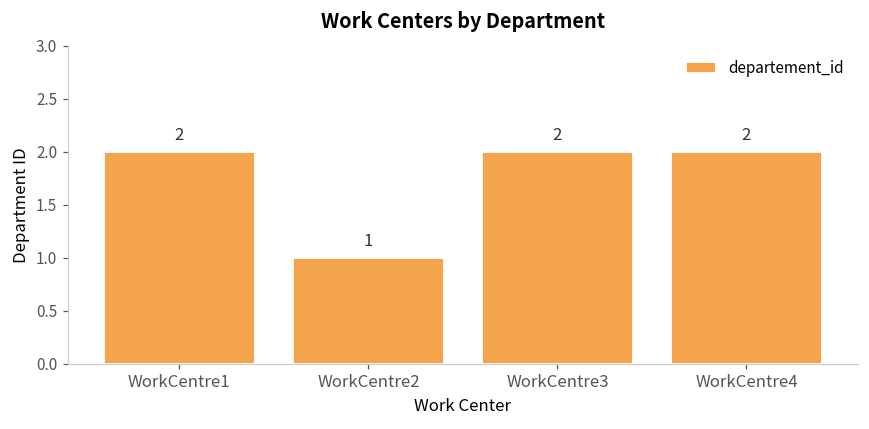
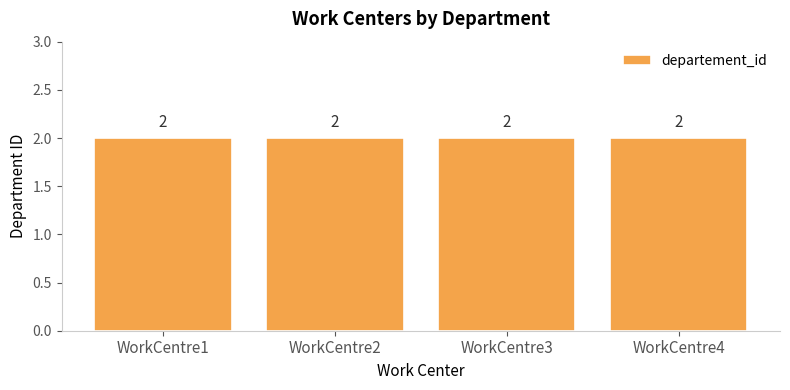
WorkCentre2: 1 -> 2
